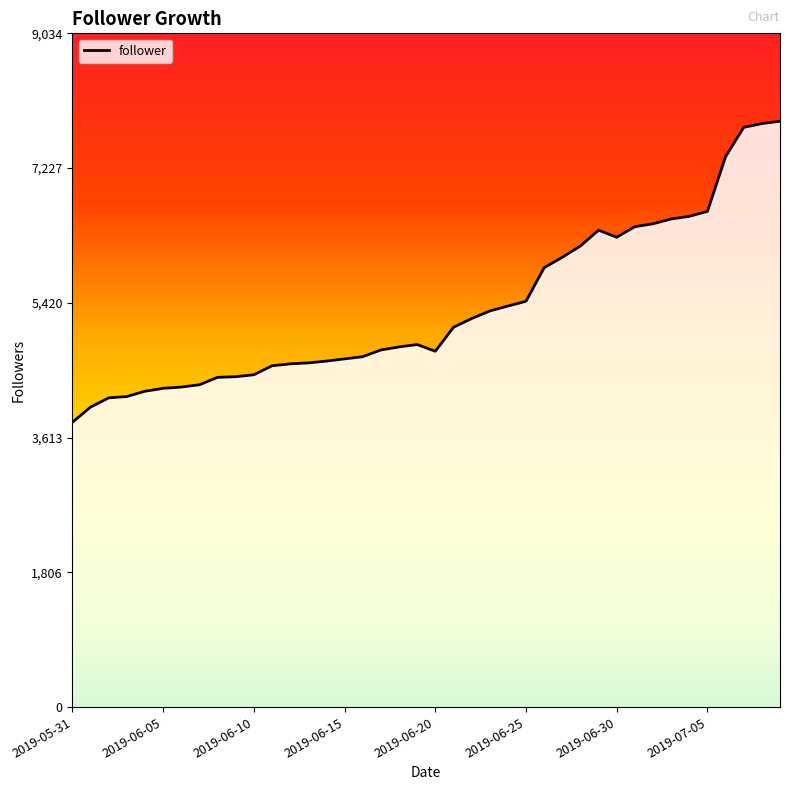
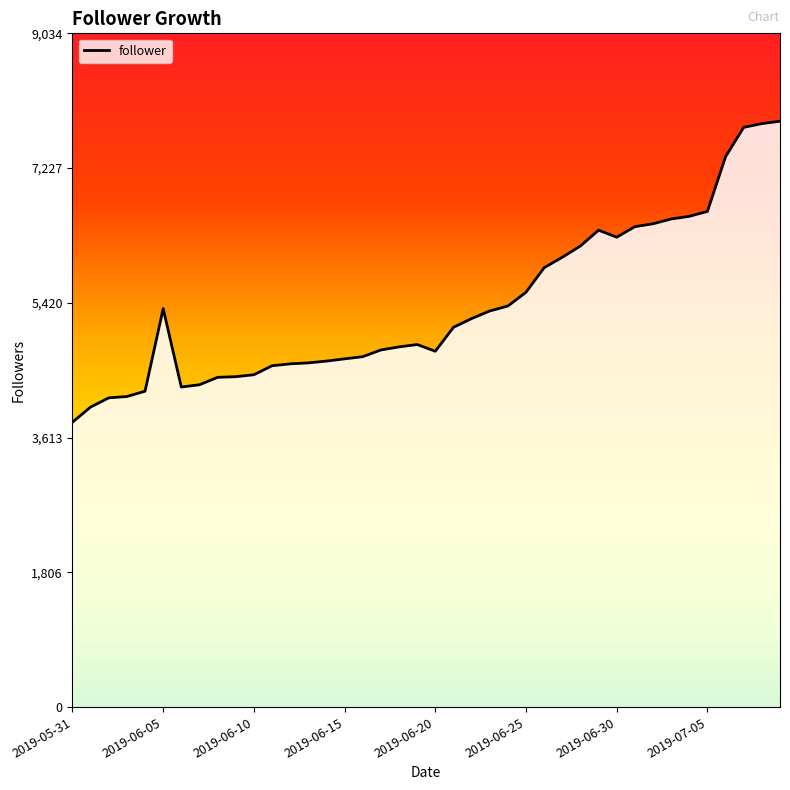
2019-06-05: 4,300 -> 5,300
2019-06-25: 5,400 -> 5,600
